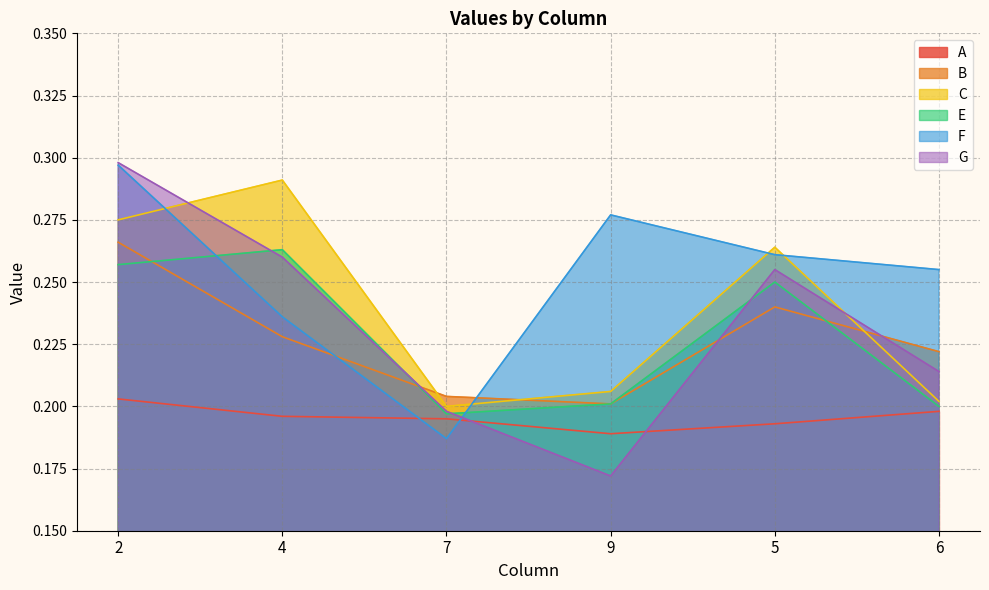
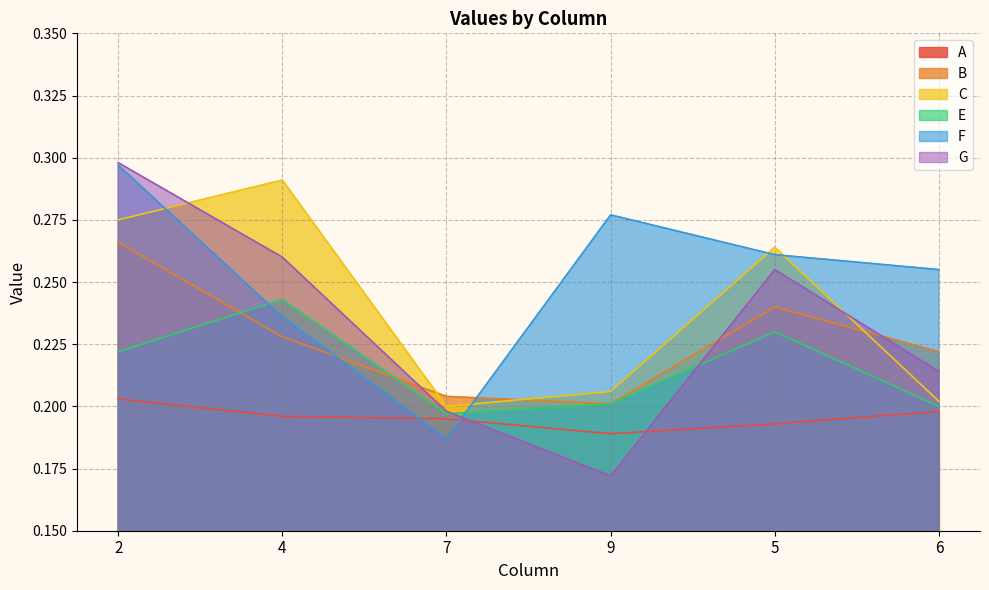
E, 2: 0.257 -> 0.222
E, 4: 0.263 -> 0.243
E, 5: 0.25 -> 0.23
